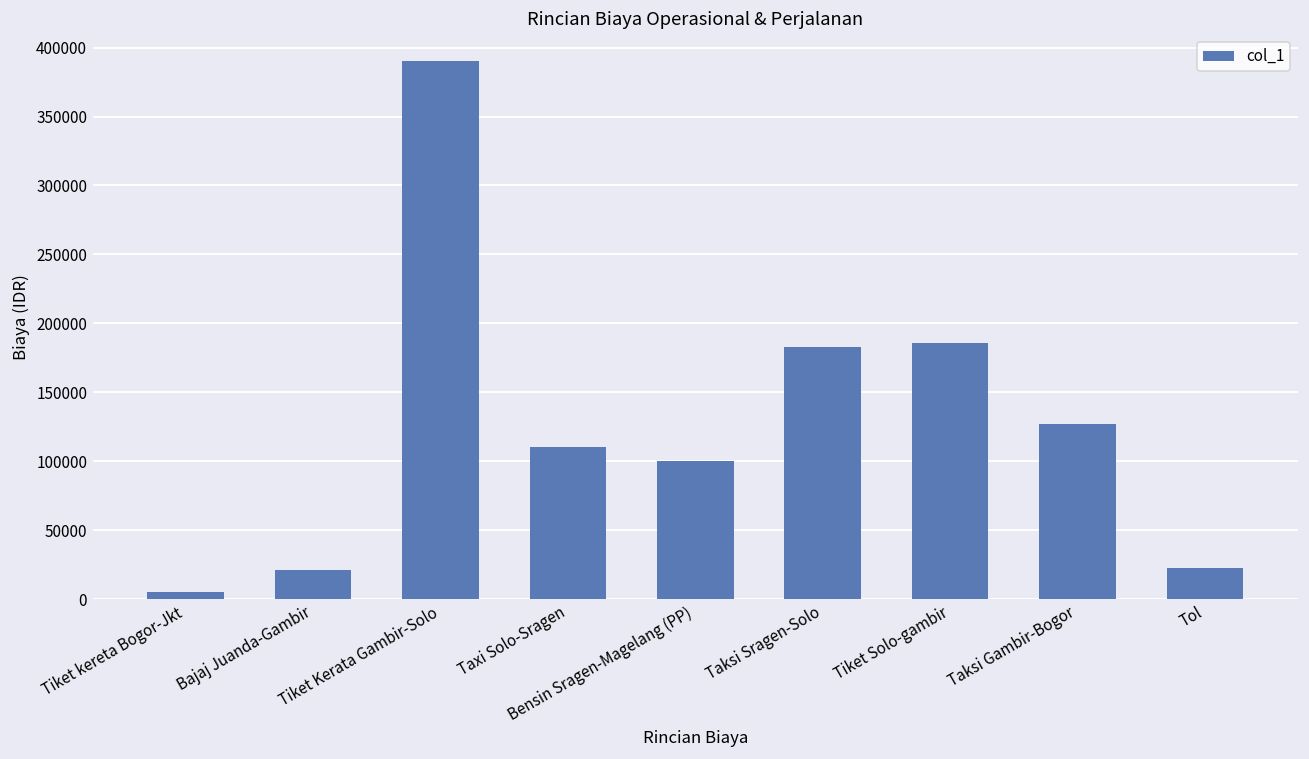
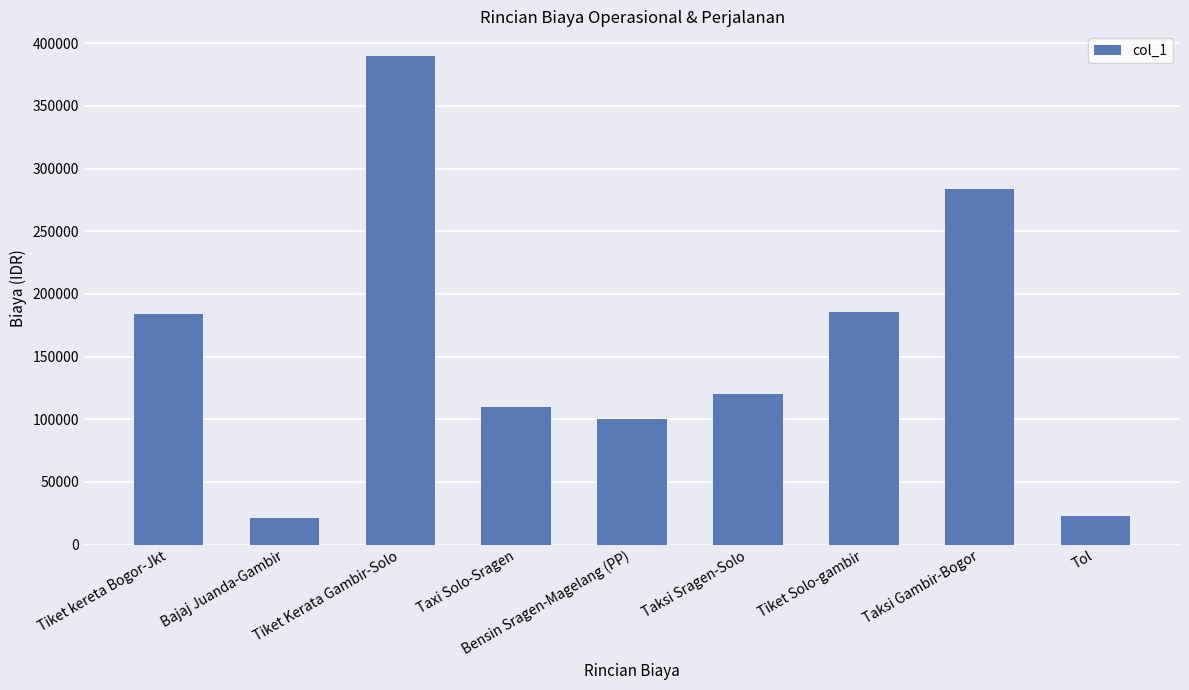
Tiket kereta Bogor-Jkt: 5000 -> 184000
Taksi Sragen-Solo: 183000 -> 120000
Taksi Gambir-Bogor: 127000 -> 284000
